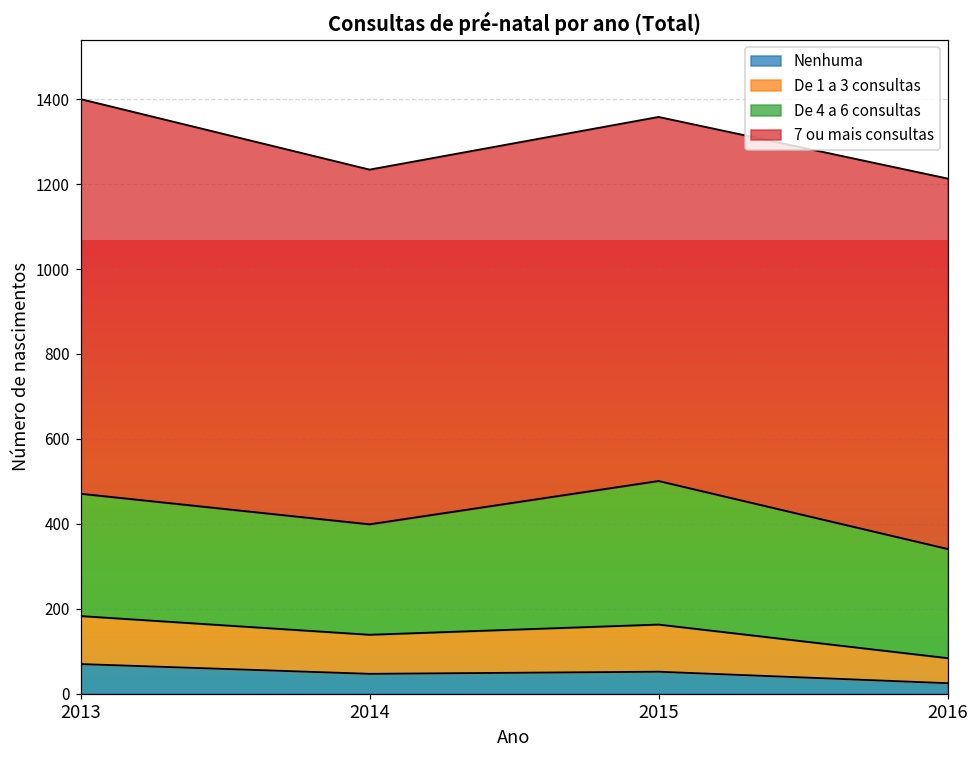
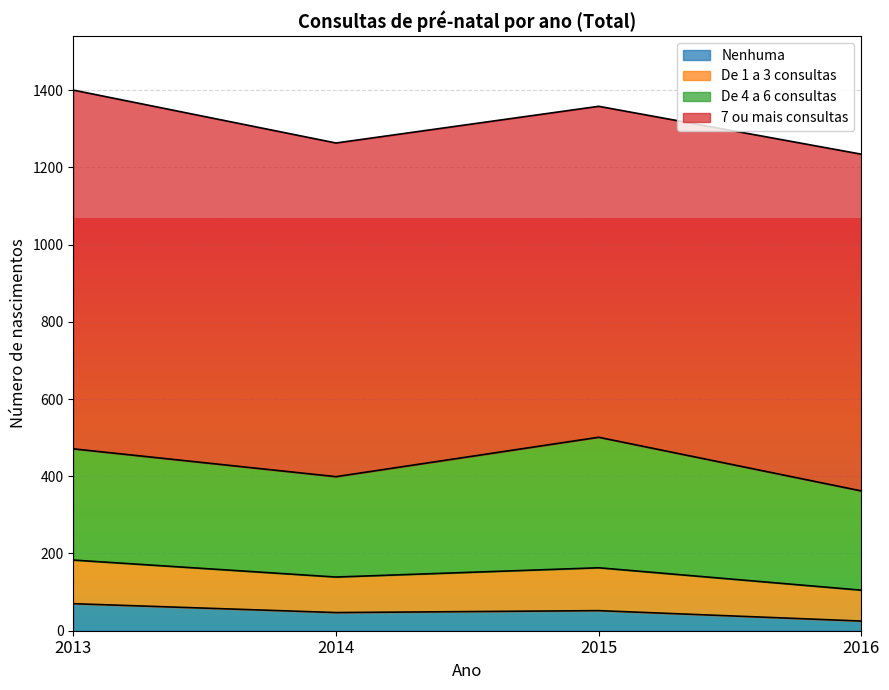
7 ou mais consultas, 2014: 840 -> 860
De 1 a 3 consultas, 2016: 60 -> 80
